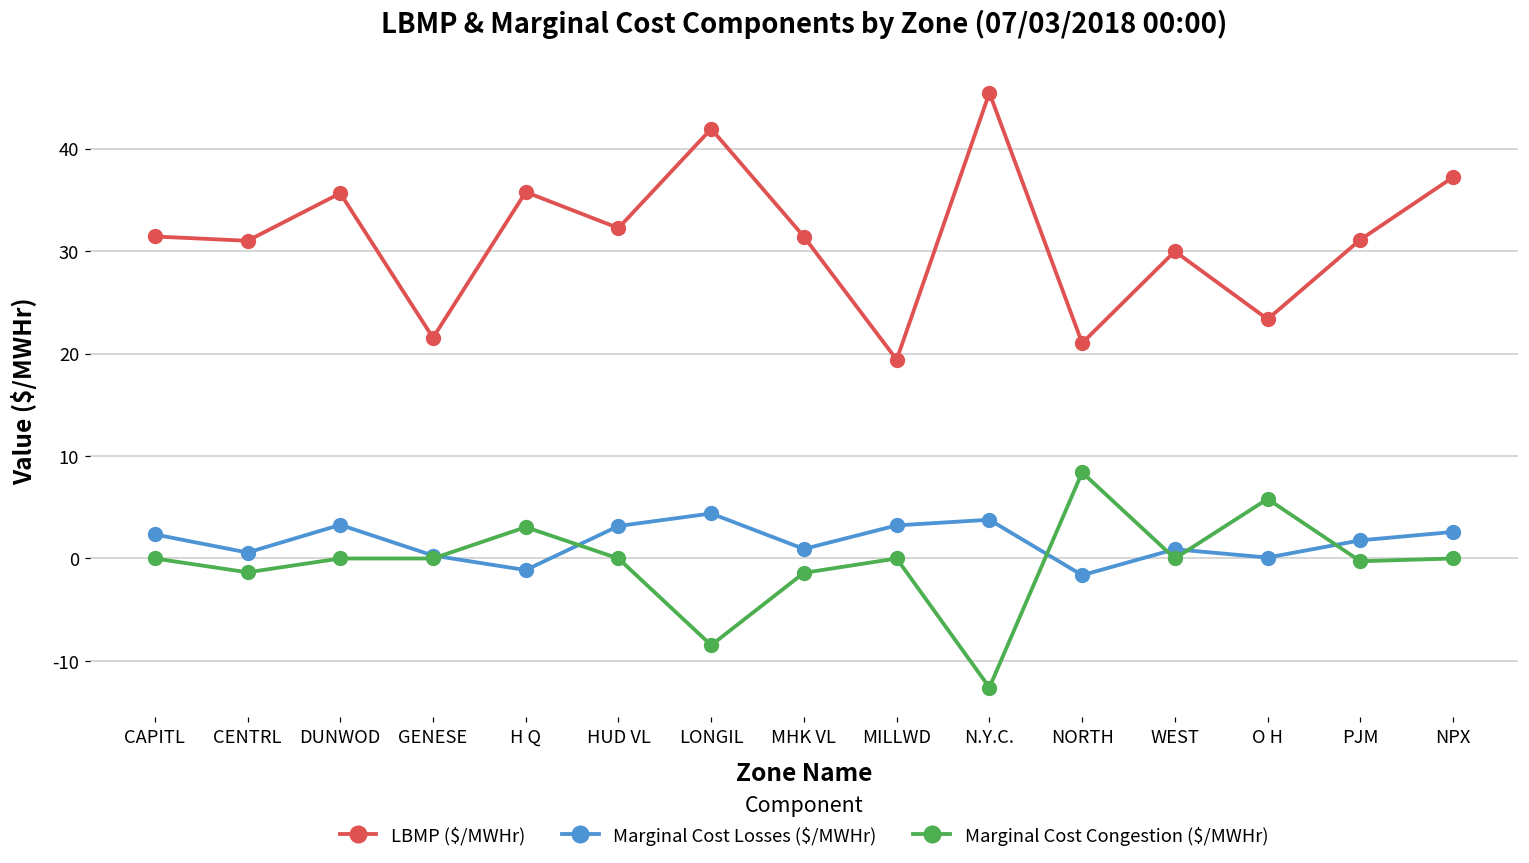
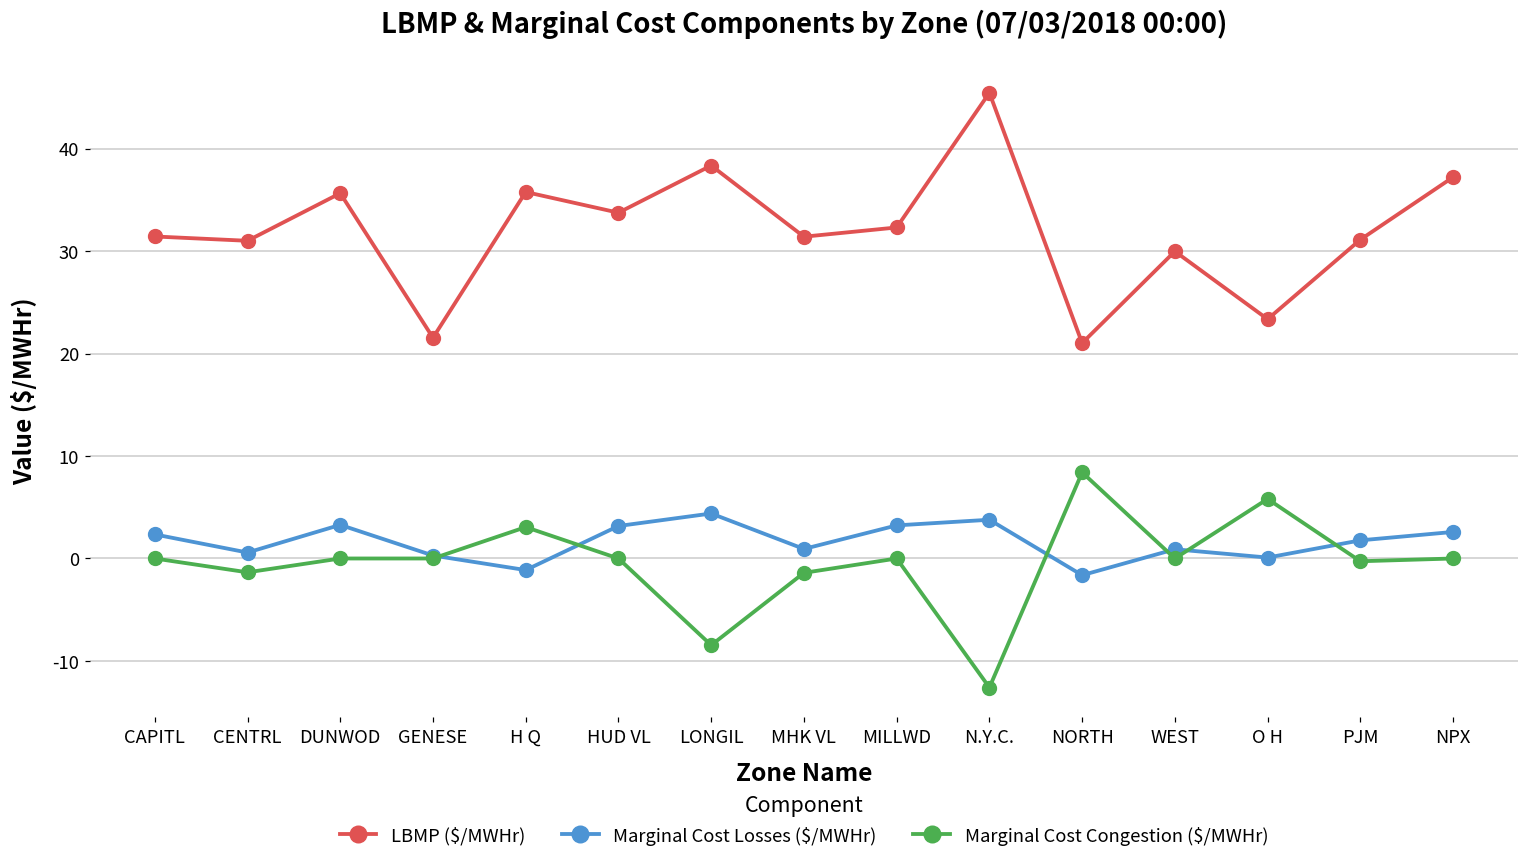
LBMP ($/MWHr), HUD VL: 32 -> 34
LBMP ($/MWHr), LONGIL: 42 -> 38
LBMP ($/MWHr), MILLWD: 19 -> 32
